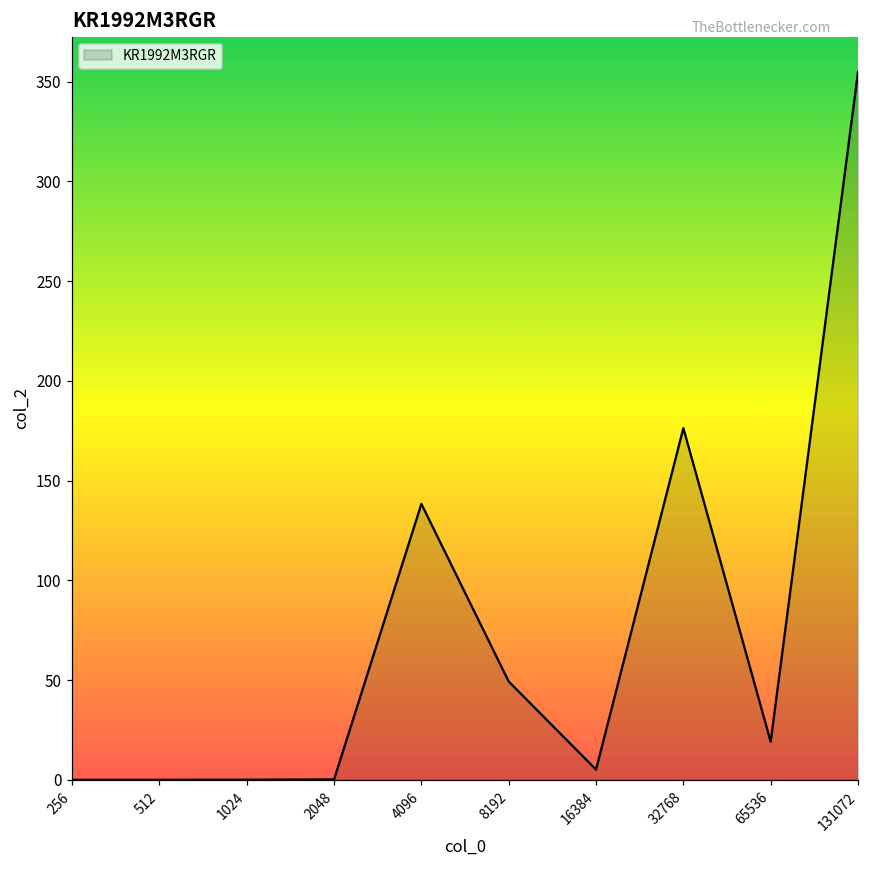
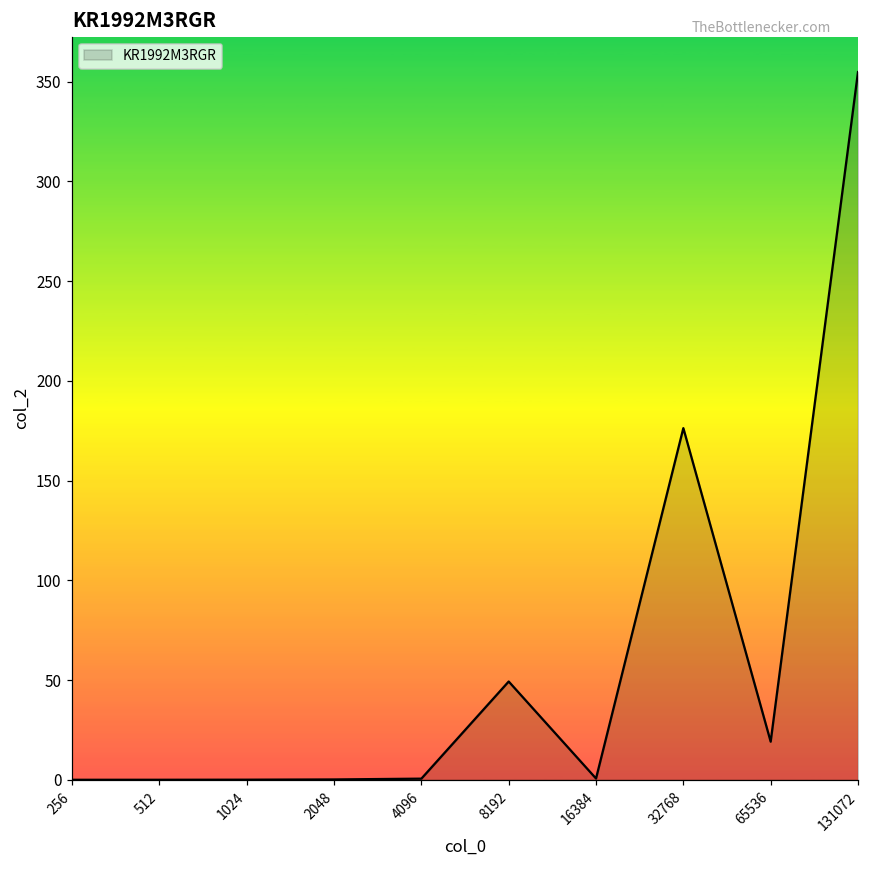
4096: 138 -> 1
16384: 5 -> 1
